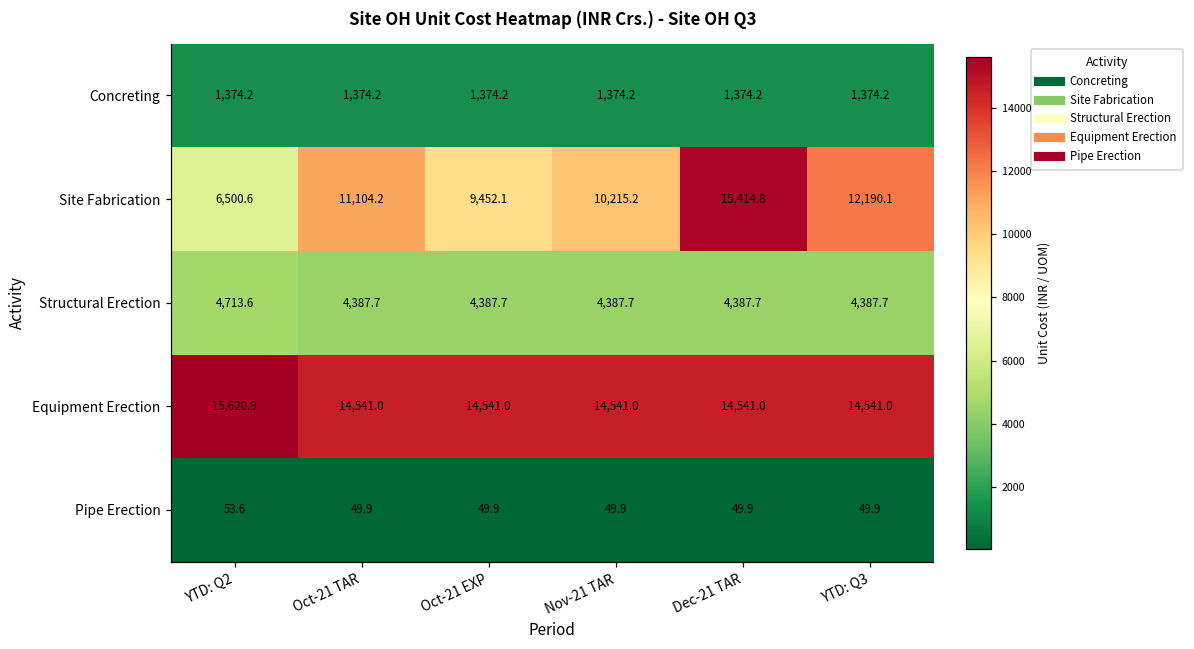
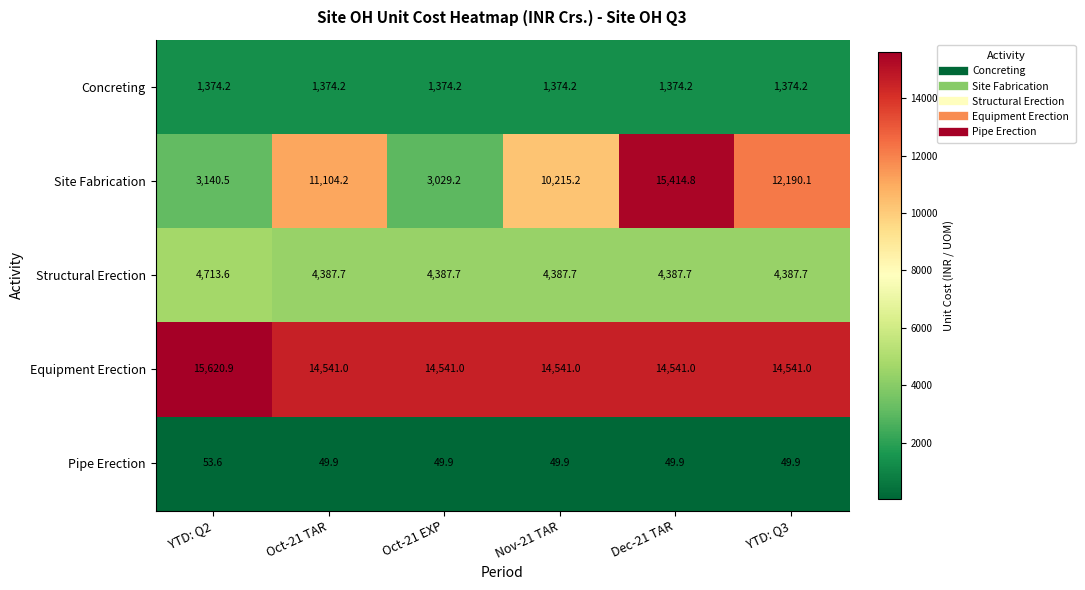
Site Fabrication, YTD: Q2: 6,500.6 -> 3,140.5
Site Fabrication, Oct-21 EXP: 9,452.1 -> 3,029.2
